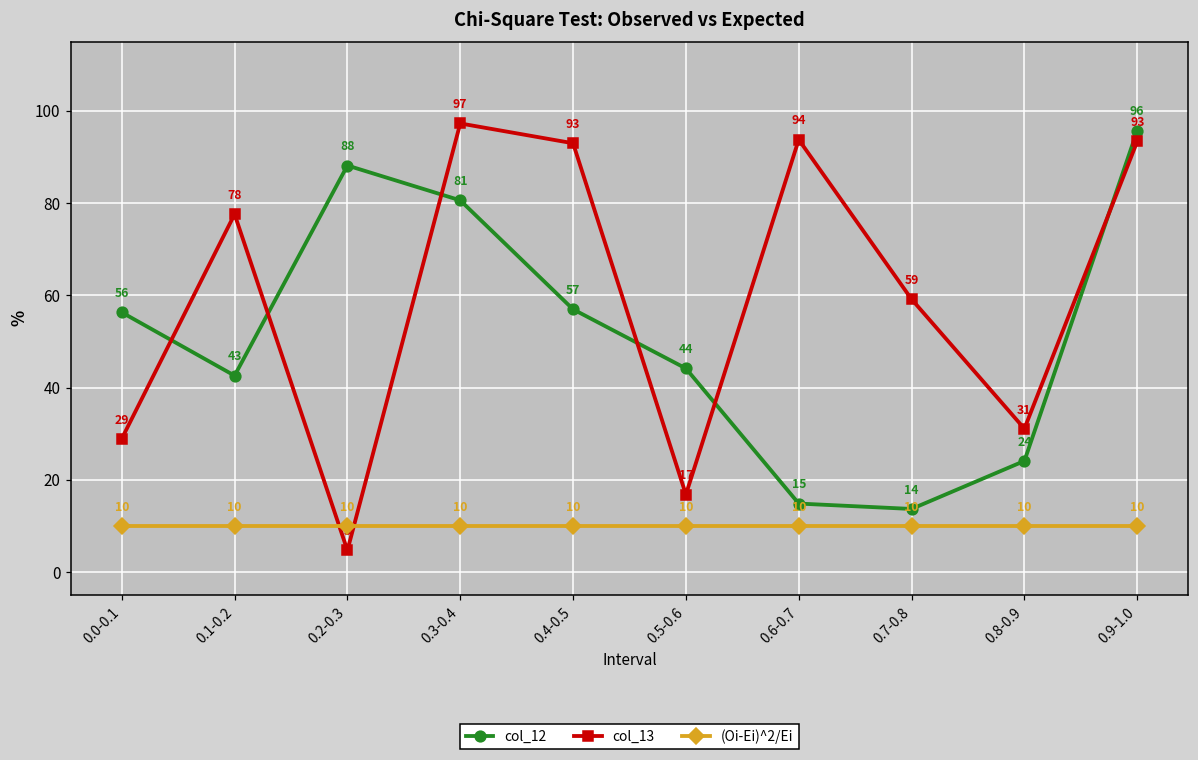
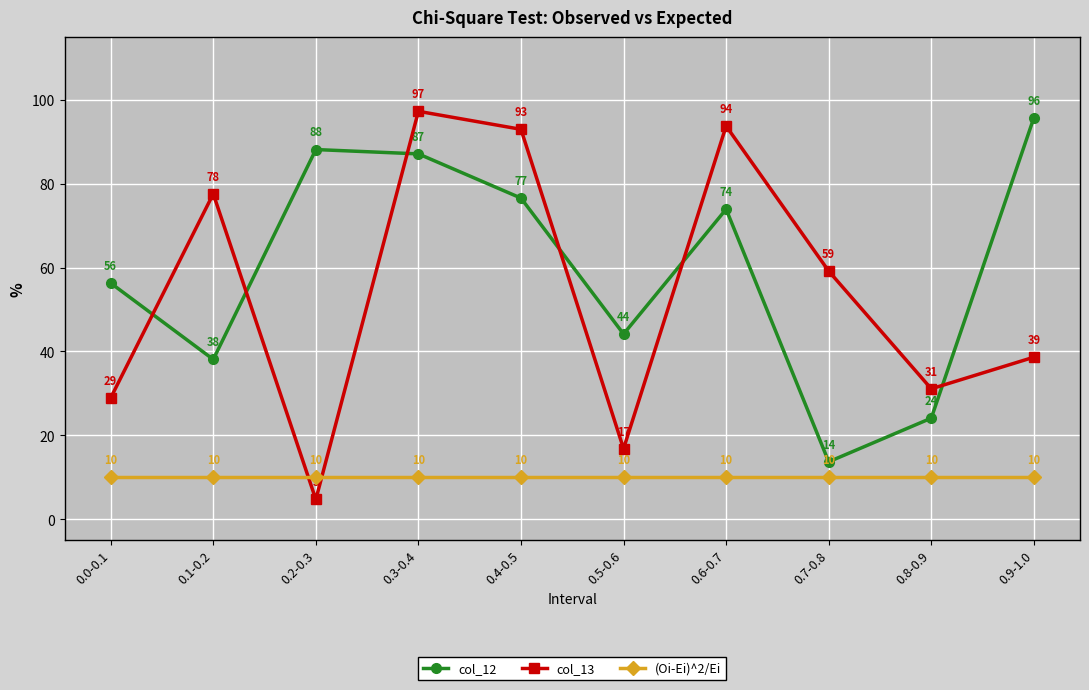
col_12, 0.1-0.2: 43 -> 38
col_12, 0.3-0.4: 81 -> 87
col_12, 0.4-0.5: 57 -> 77
col_12, 0.6-0.7: 15 -> 74
col_13, 0.9-1.0: 93 -> 39
